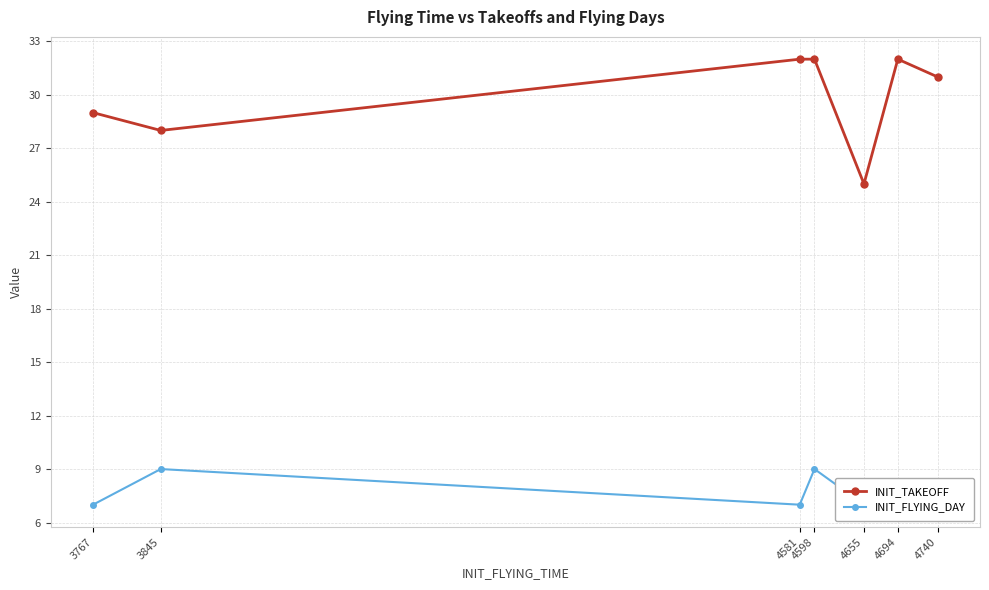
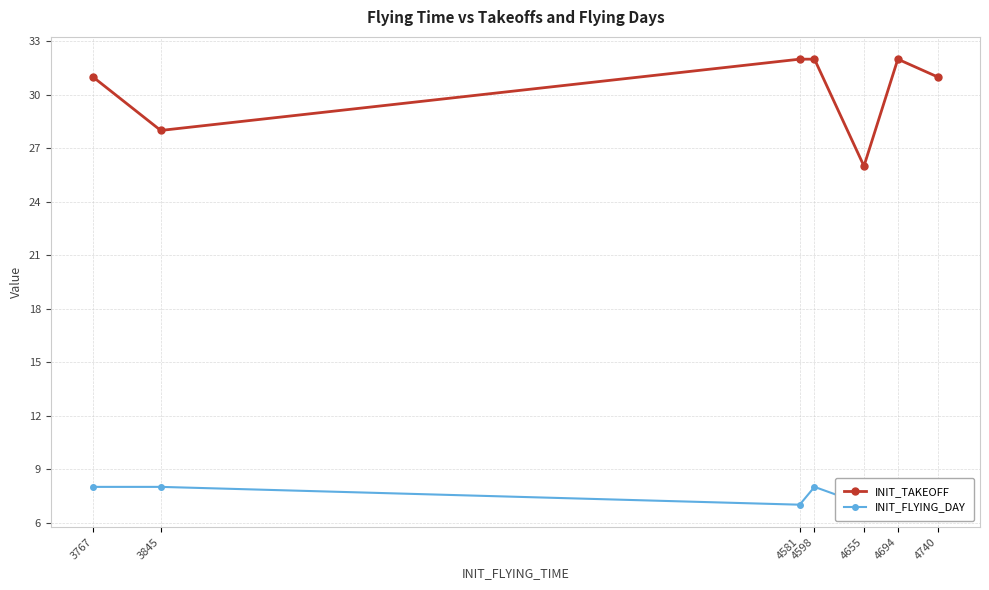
INIT_TAKEOFF, 3767: 29 -> 31
INIT_FLYING_DAY, 3767: 7 -> 8
INIT_FLYING_DAY, 3845: 9 -> 8
INIT_FLYING_DAY, 4598: 9 -> 8
INIT_TAKEOFF, 4655: 25 -> 26
